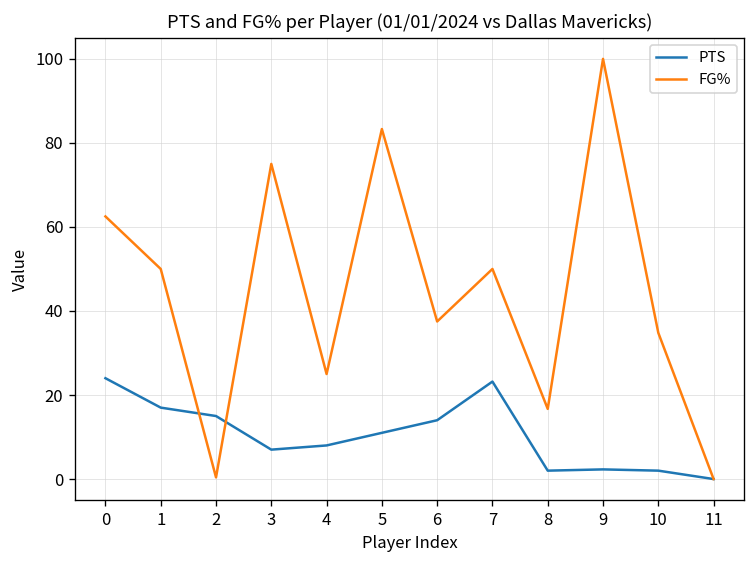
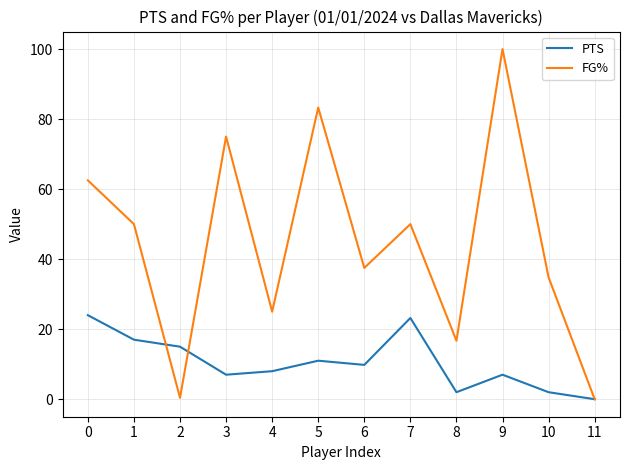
PTS, 6: 14 -> 10
PTS, 9: 2 -> 7
